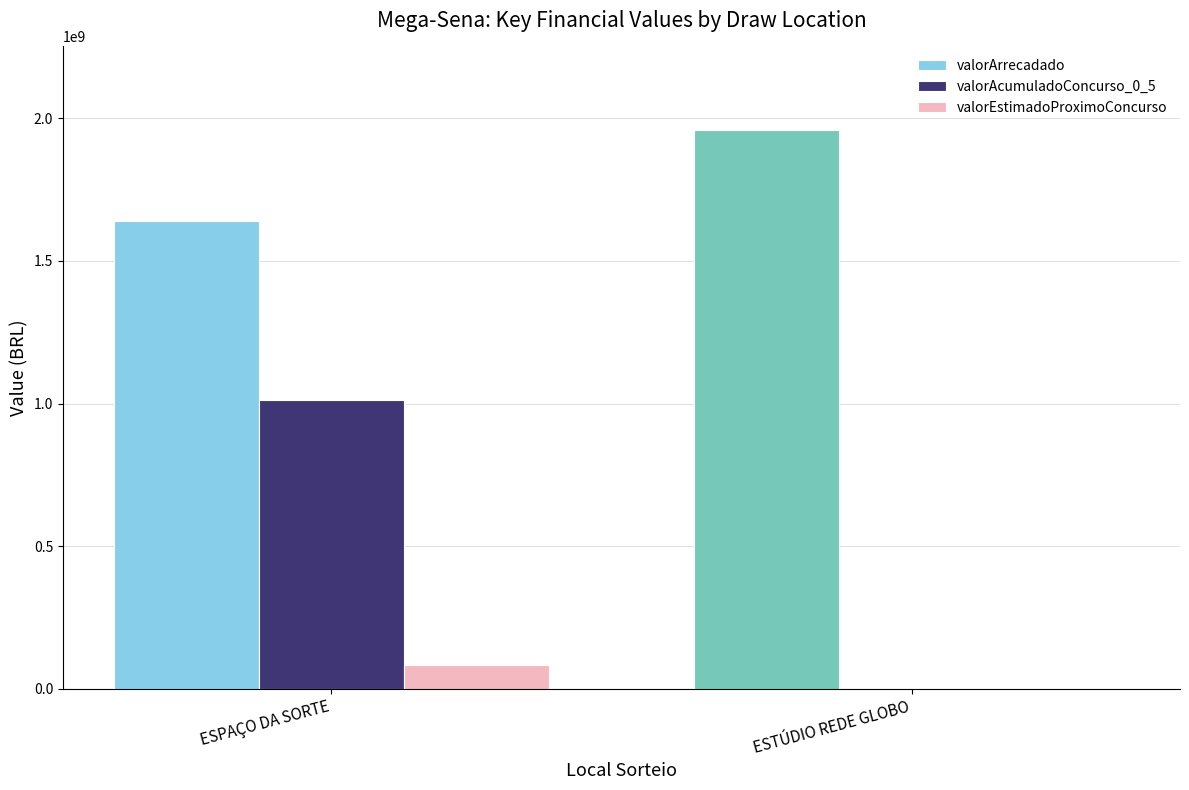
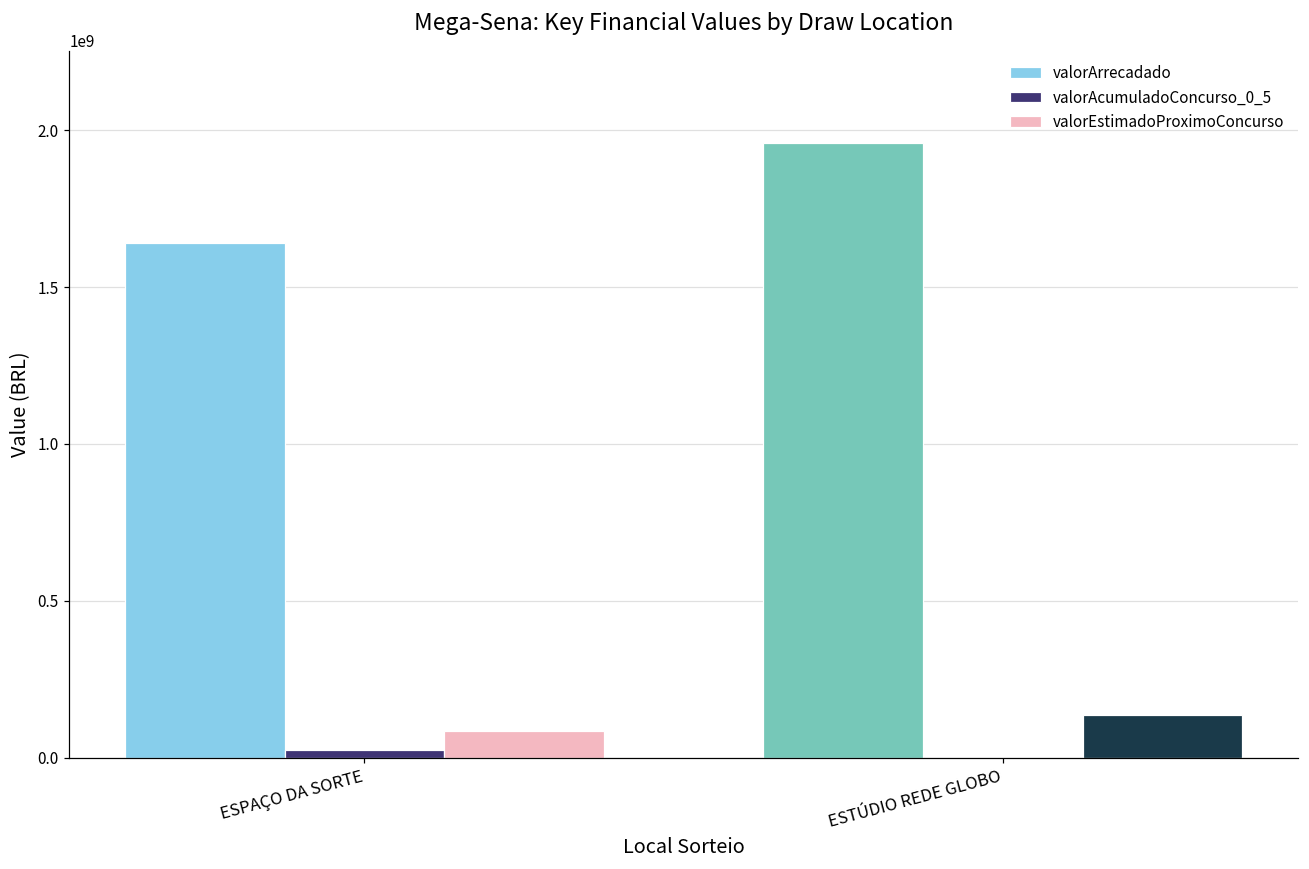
valorAcumuladoConcurso_0_5, ESPAÇO DA SORTE: 1010000000 -> 20000000
valorEstimadoProximoConcurso, ESTÚDIO REDE GLOBO: 0 -> 140000000
